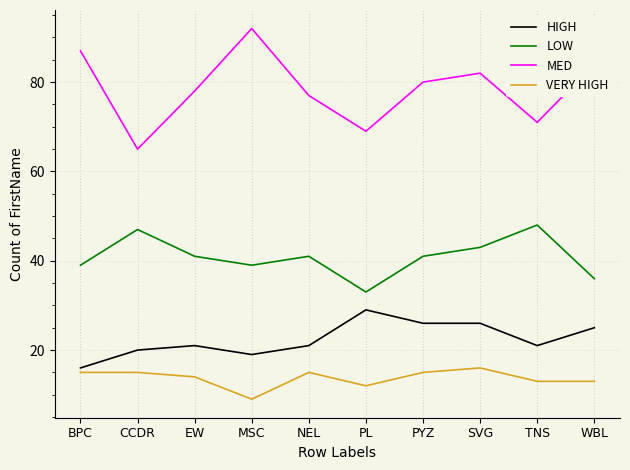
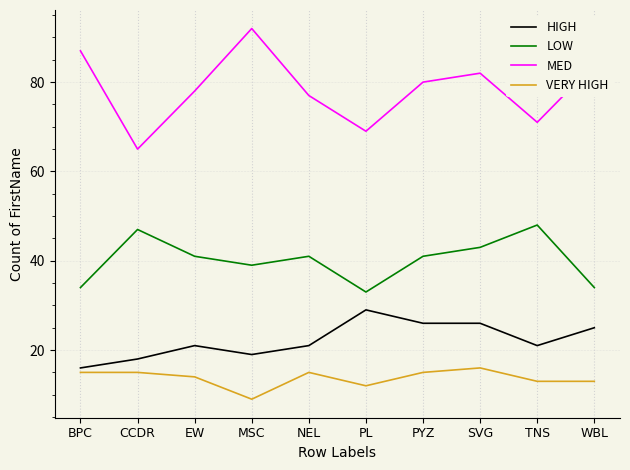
LOW, BPC: 39 -> 34
HIGH, CCDR: 20 -> 18
LOW, WBL: 36 -> 34
